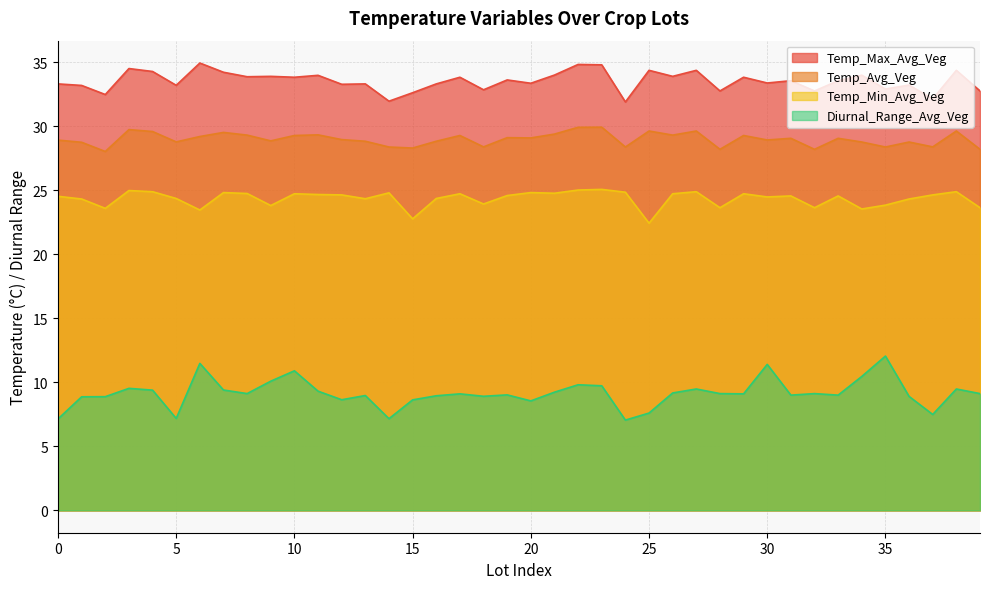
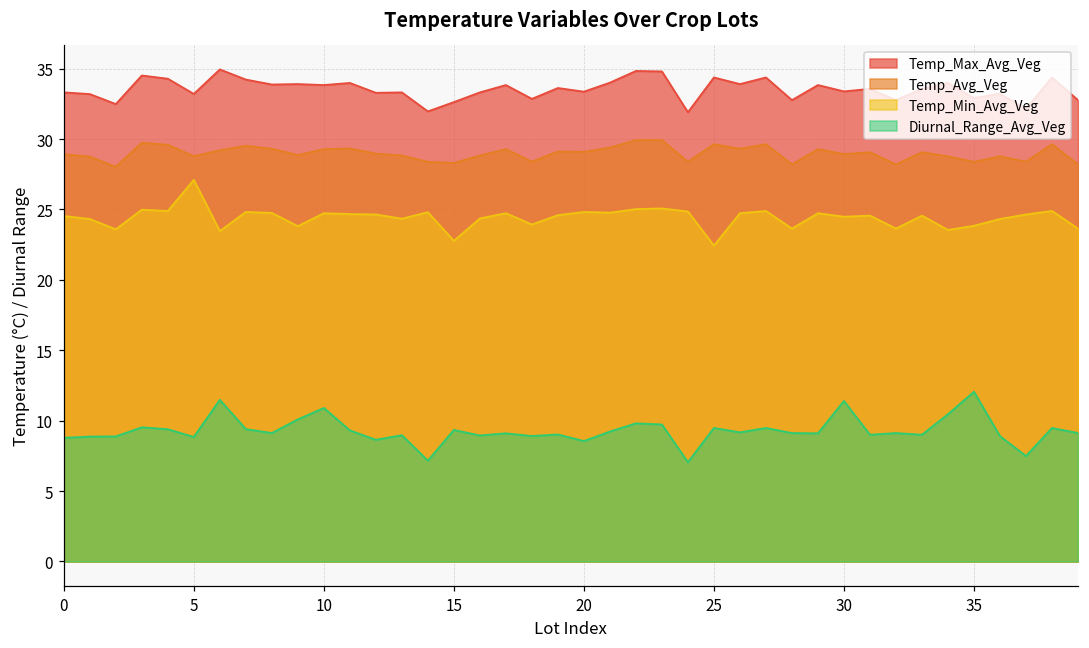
Diurnal_Range_Avg_Veg, 0: 7.1 -> 8.8
Temp_Min_Avg_Veg, 5: 24.4 -> 27.1
Diurnal_Range_Avg_Veg, 5: 7.2 -> 8.8
Diurnal_Range_Avg_Veg, 15: 8.6 -> 9.3
Diurnal_Range_Avg_Veg, 25: 7.6 -> 9.5
